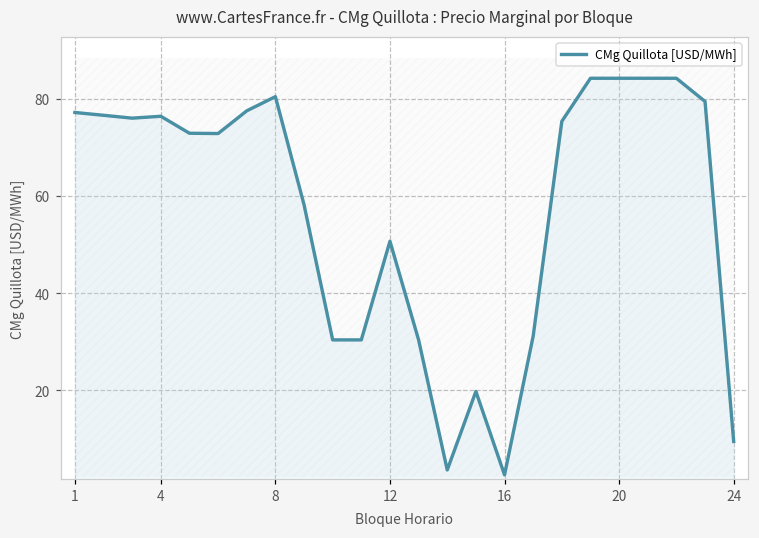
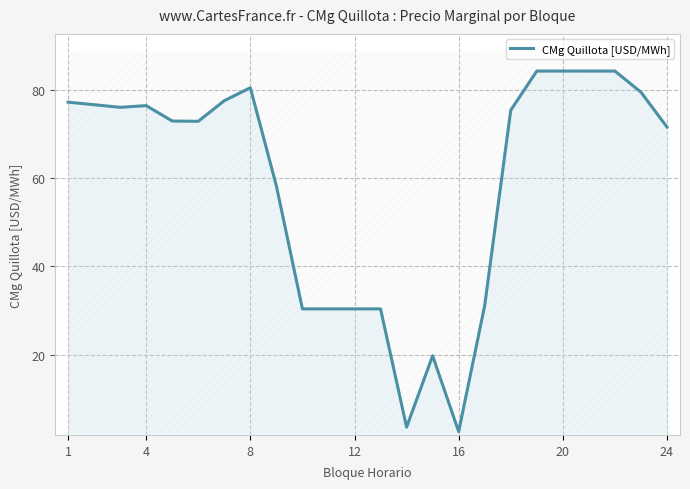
CMg Quillota [USD/MWh], 12: 51 -> 30
CMg Quillota [USD/MWh], 24: 9 -> 72
